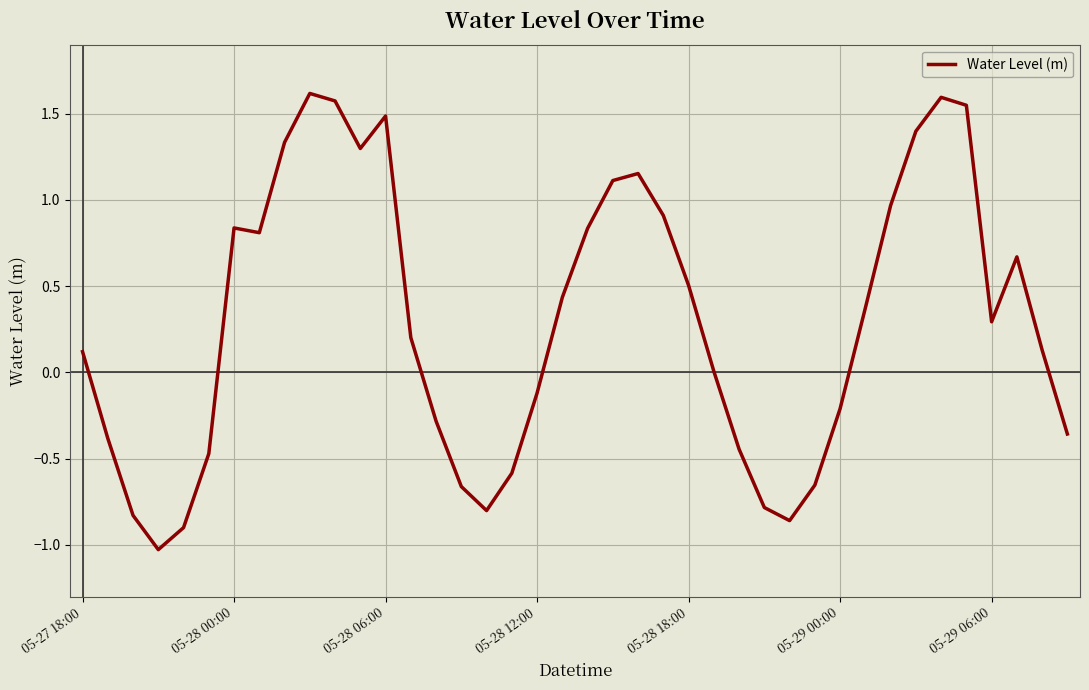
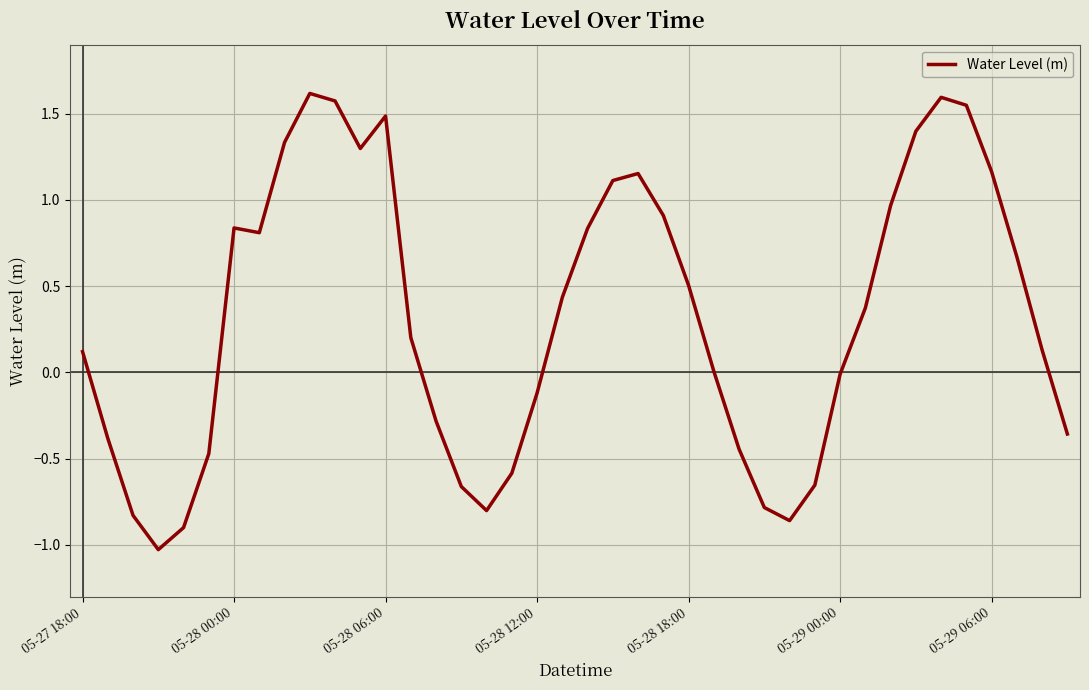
05-29 00:00: -0.21 -> -0.01
05-29 06:00: 0.29 -> 1.16
